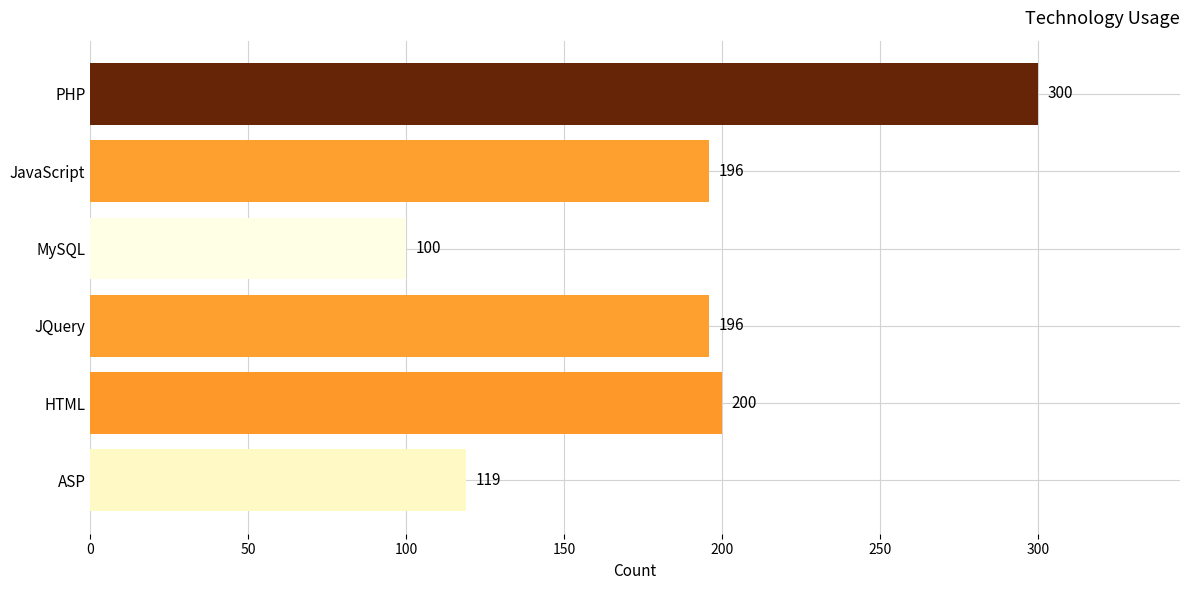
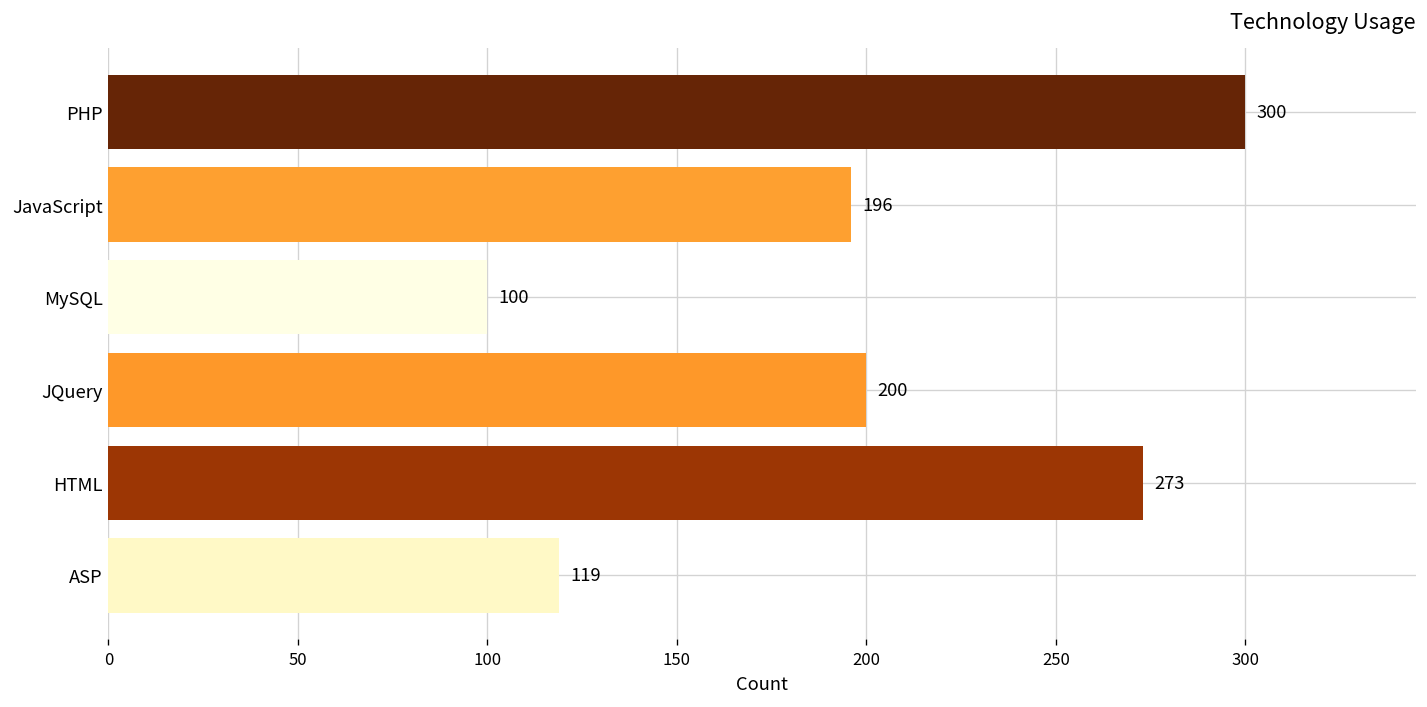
JQuery: 196 -> 200
HTML: 200 -> 273
